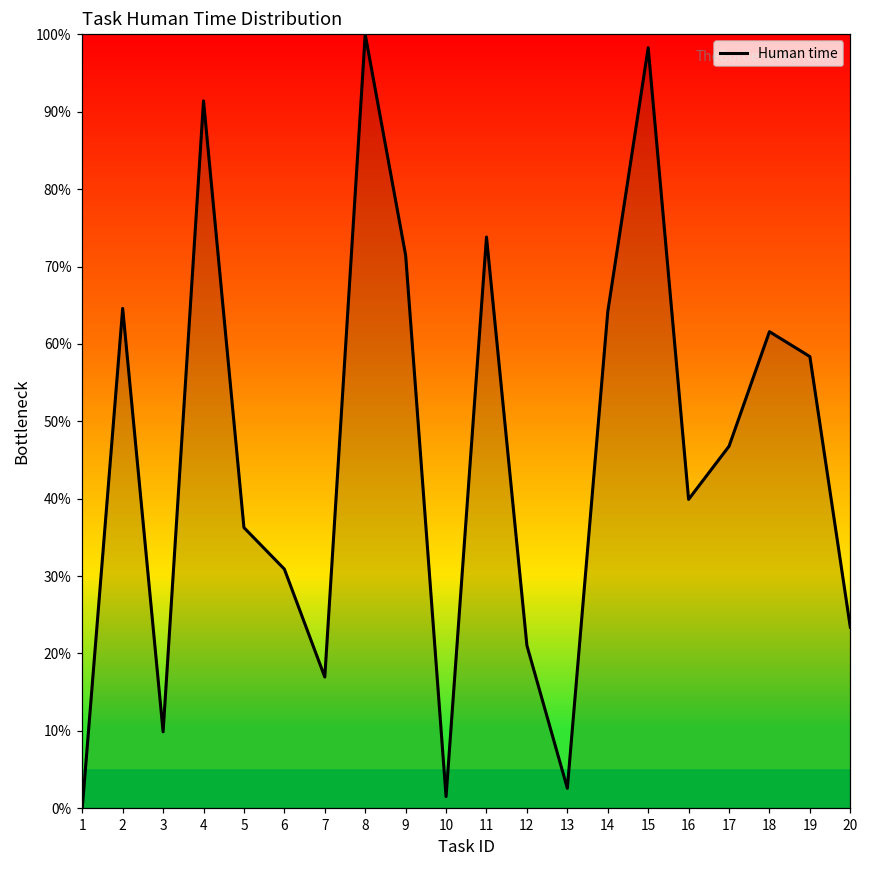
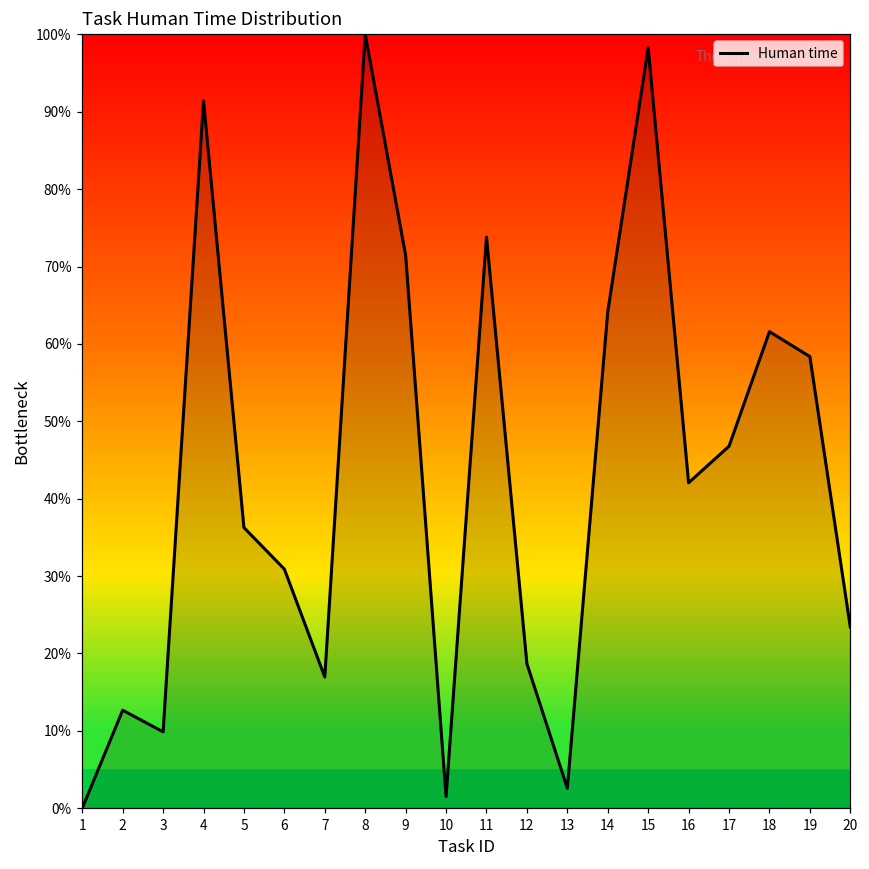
2: 65% -> 13%
12: 21% -> 19%
16: 40% -> 42%
